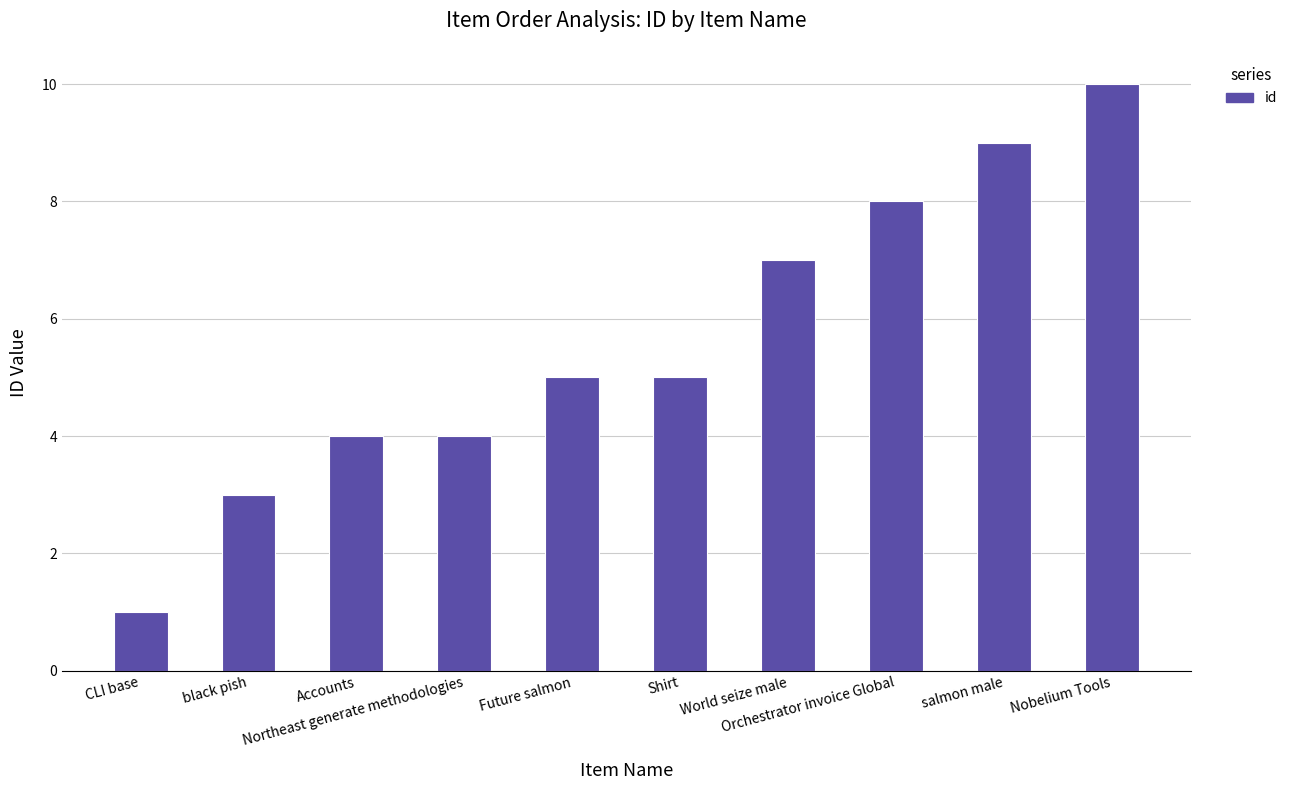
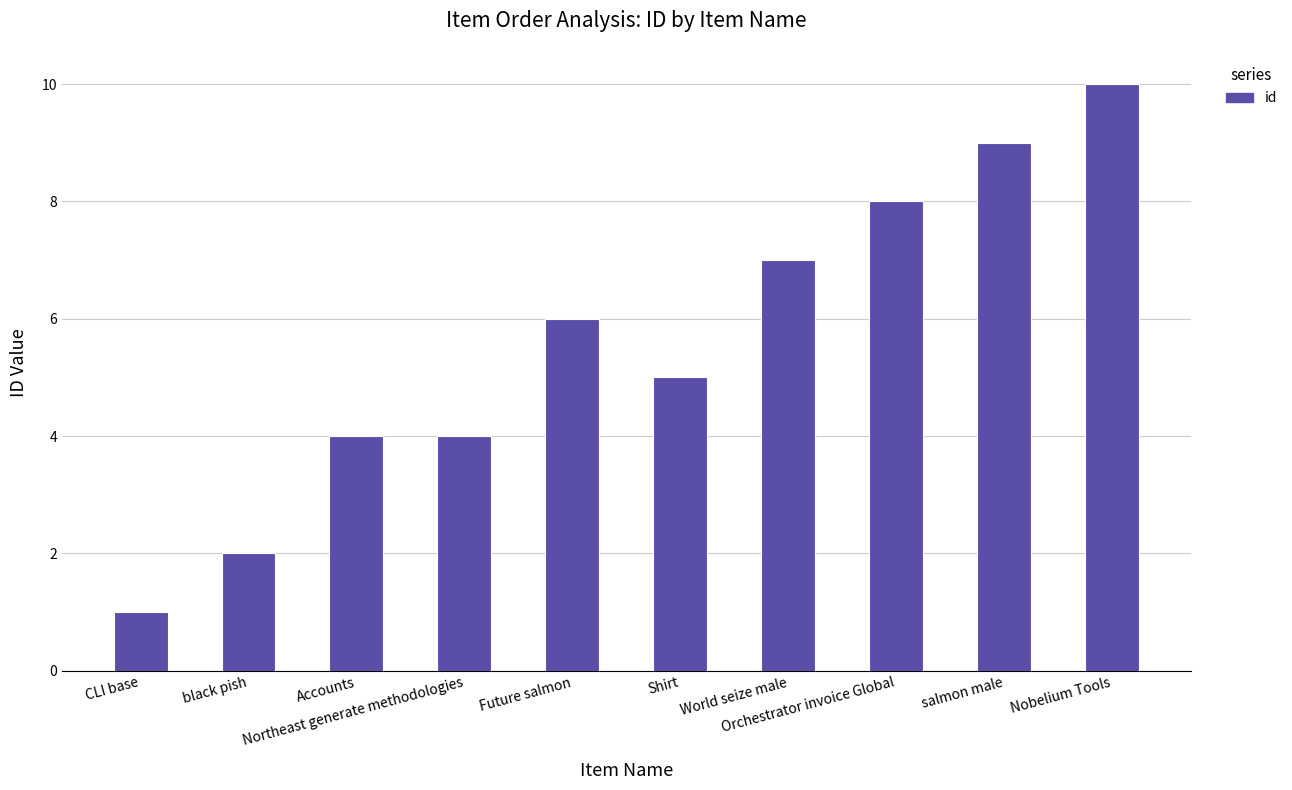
black pish: 3 -> 2
Future salmon: 5 -> 6
